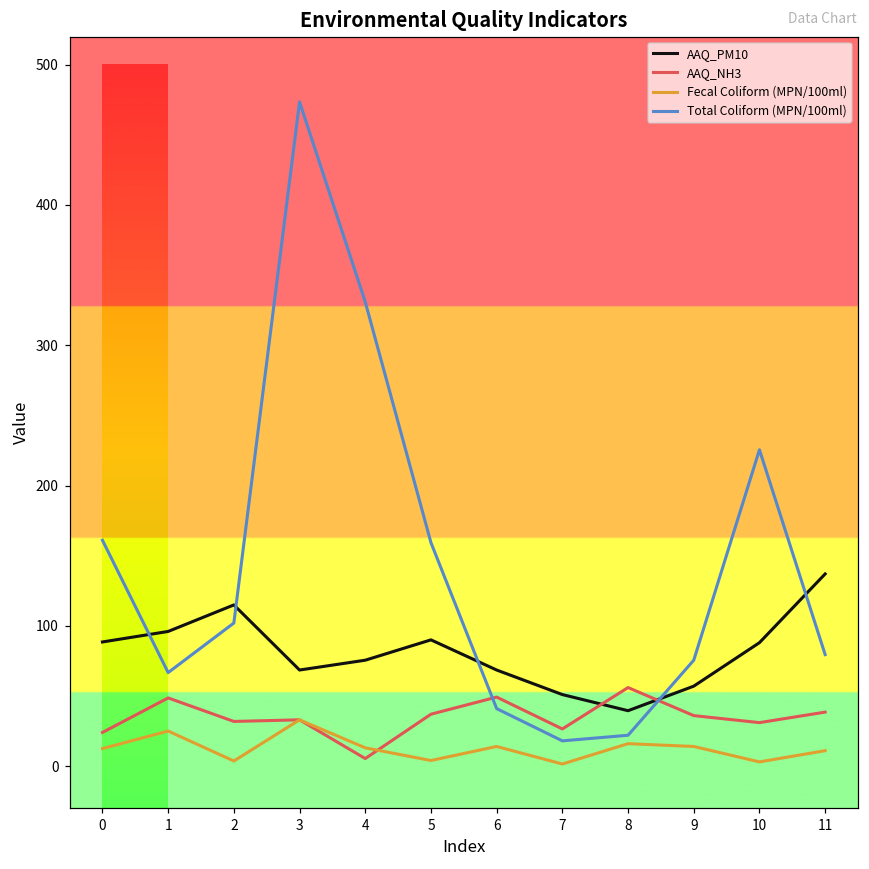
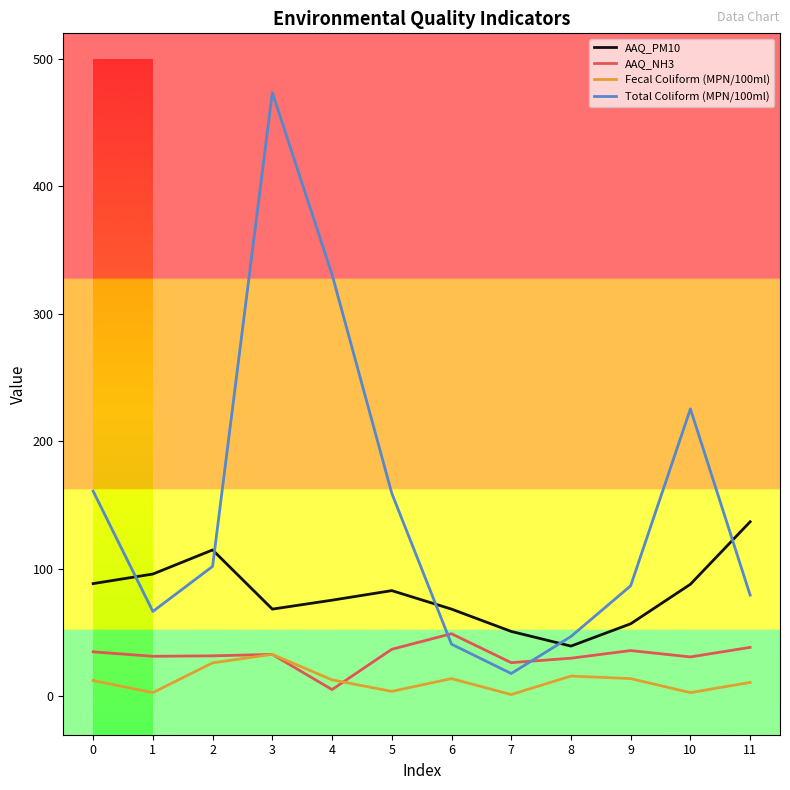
AAQ_NH3, 0: 24 -> 35
AAQ_NH3, 1: 49 -> 32
Fecal Coliform (MPN/100ml), 1: 25 -> 3
Fecal Coliform (MPN/100ml), 2: 4 -> 26
AAQ_PM10, 5: 90 -> 83
AAQ_NH3, 8: 56 -> 30
Total Coliform (MPN/100ml), 8: 22 -> 47
Total Coliform (MPN/100ml), 9: 76 -> 87
